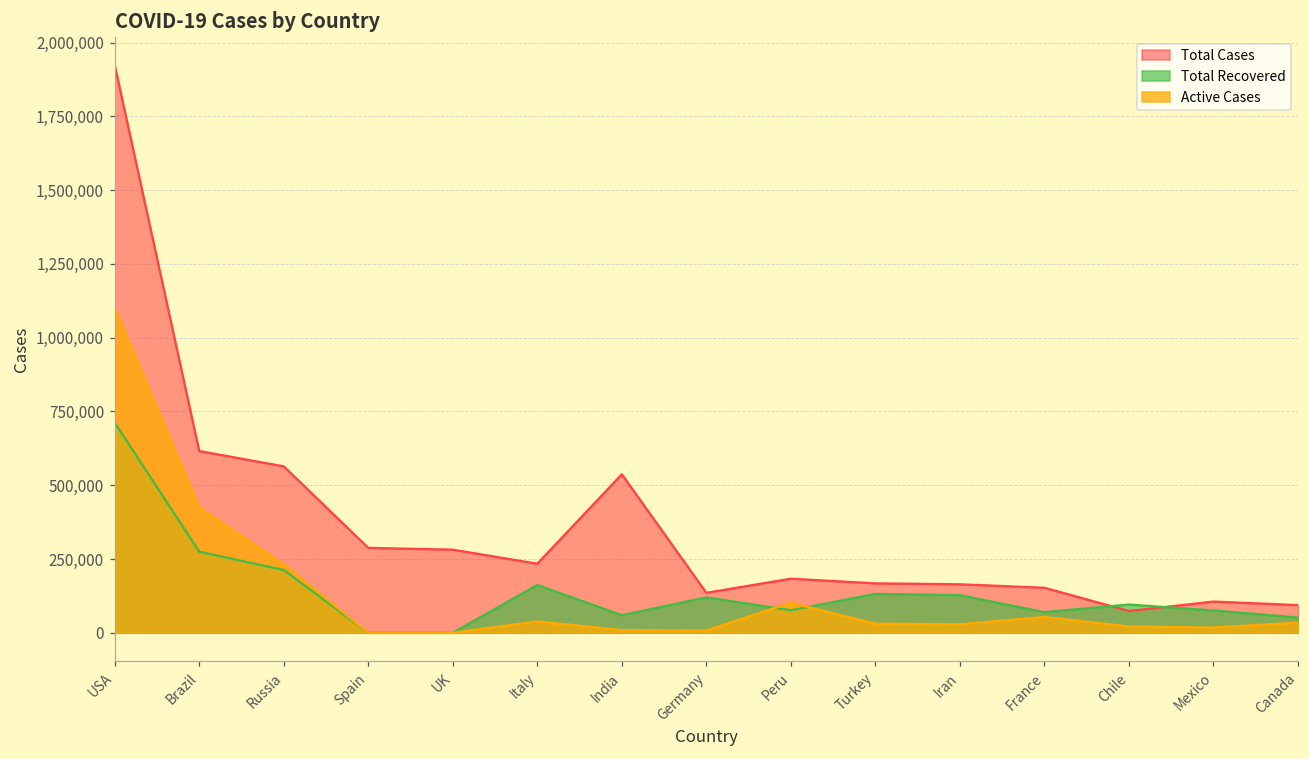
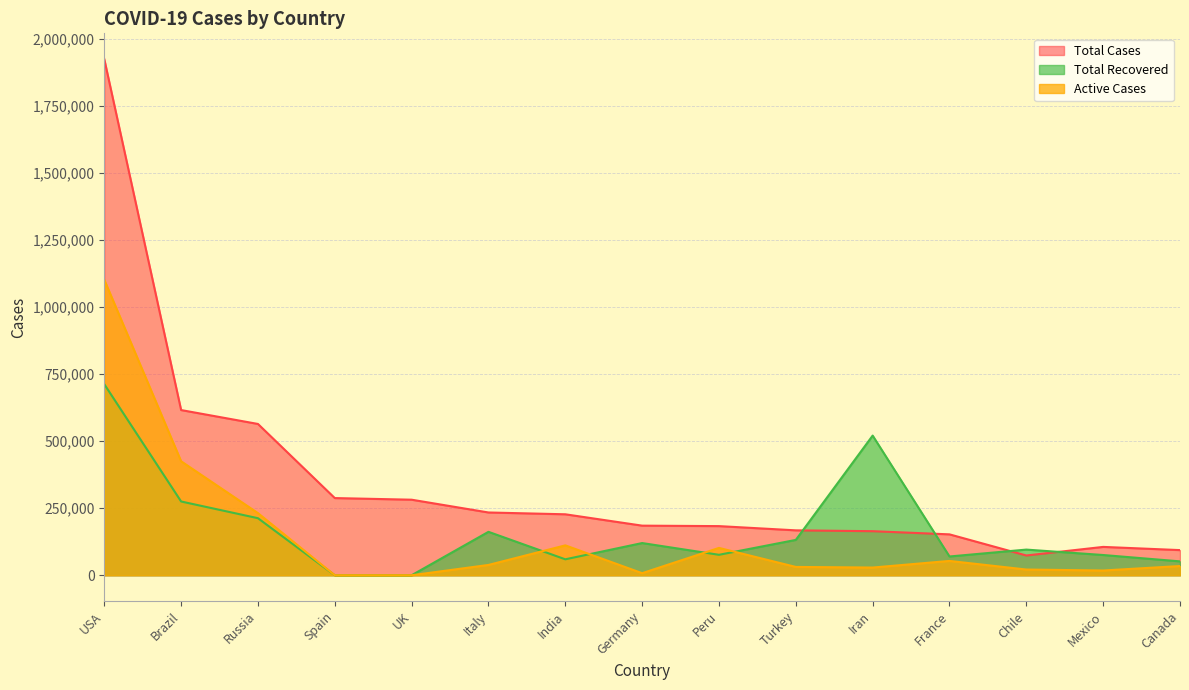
Total Cases, India: 540,000 -> 230,000
Active Cases, India: 10,000 -> 110,000
Total Cases, Germany: 140,000 -> 180,000
Total Recovered, Iran: 130,000 -> 520,000
